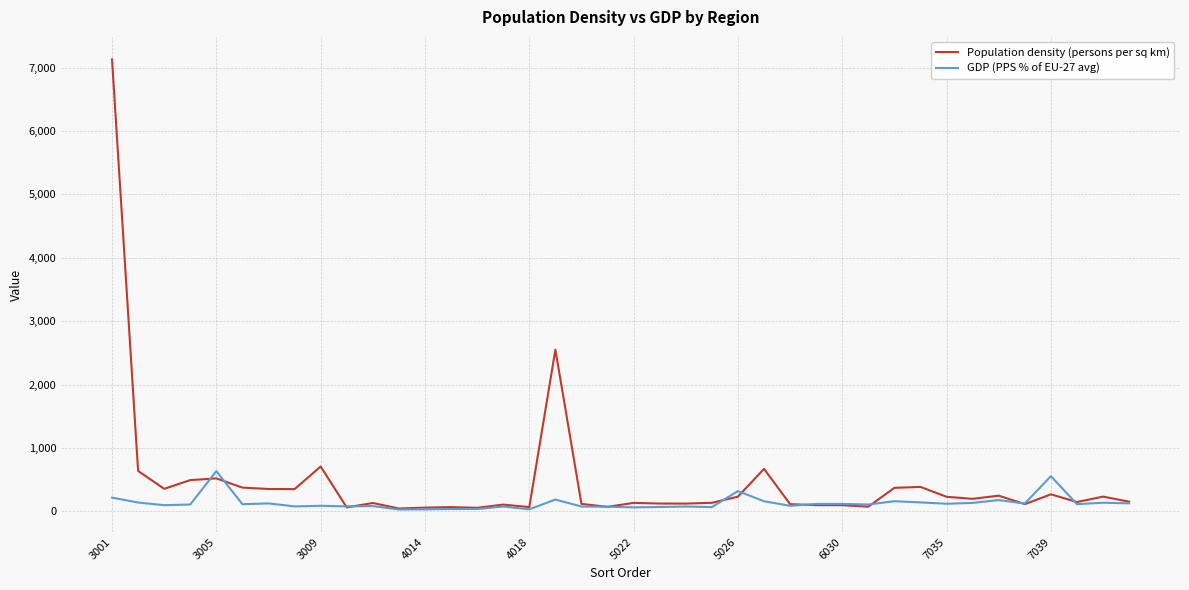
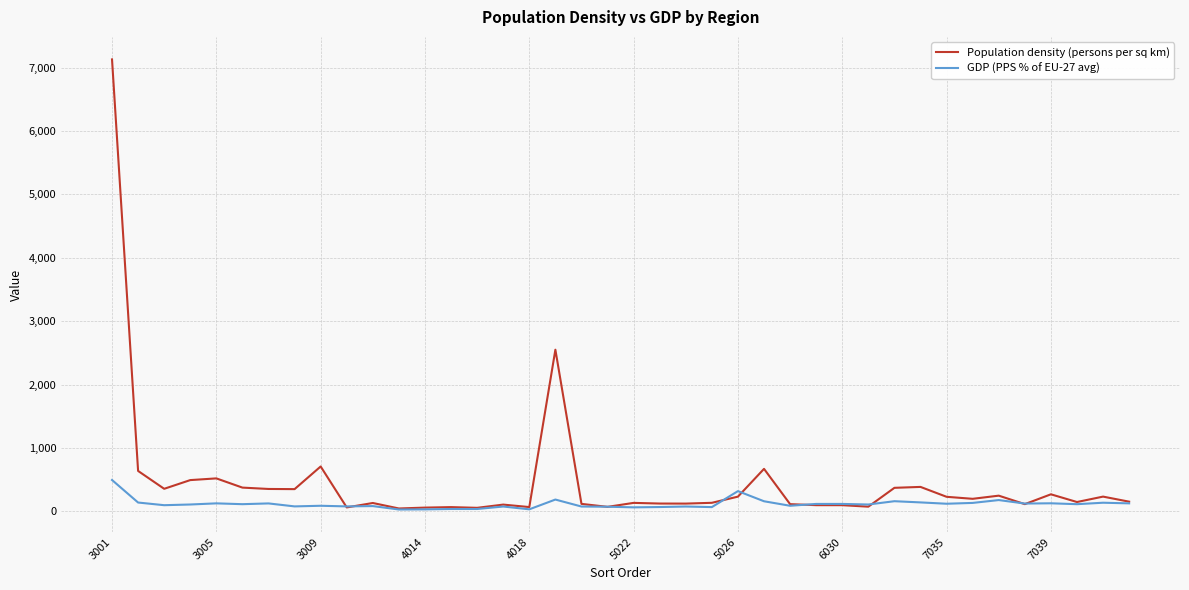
GDP (PPS % of EU-27 avg), 3001: 200 -> 500
GDP (PPS % of EU-27 avg), 3005: 600 -> 100
GDP (PPS % of EU-27 avg), 7039: 600 -> 100
